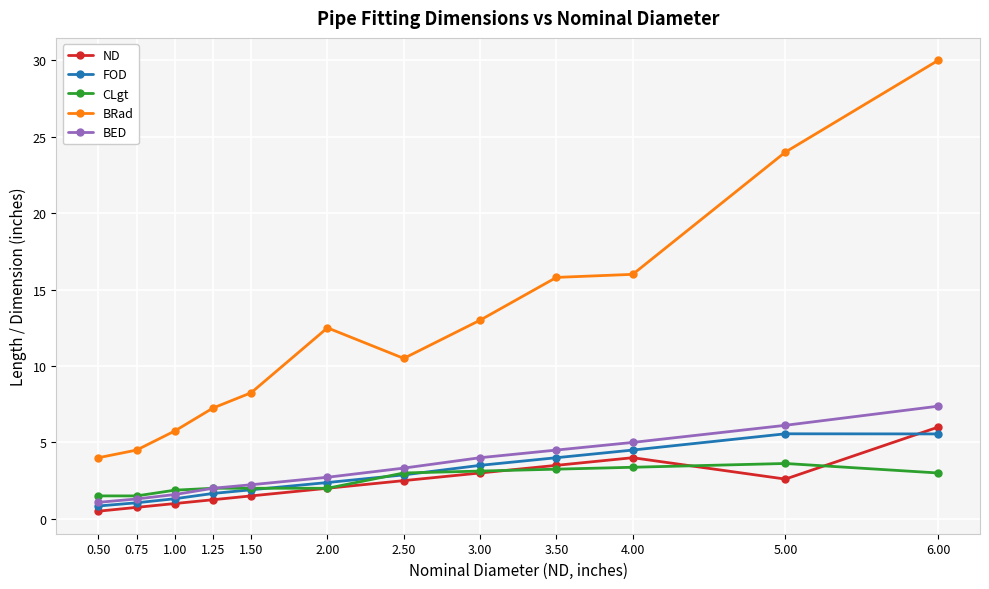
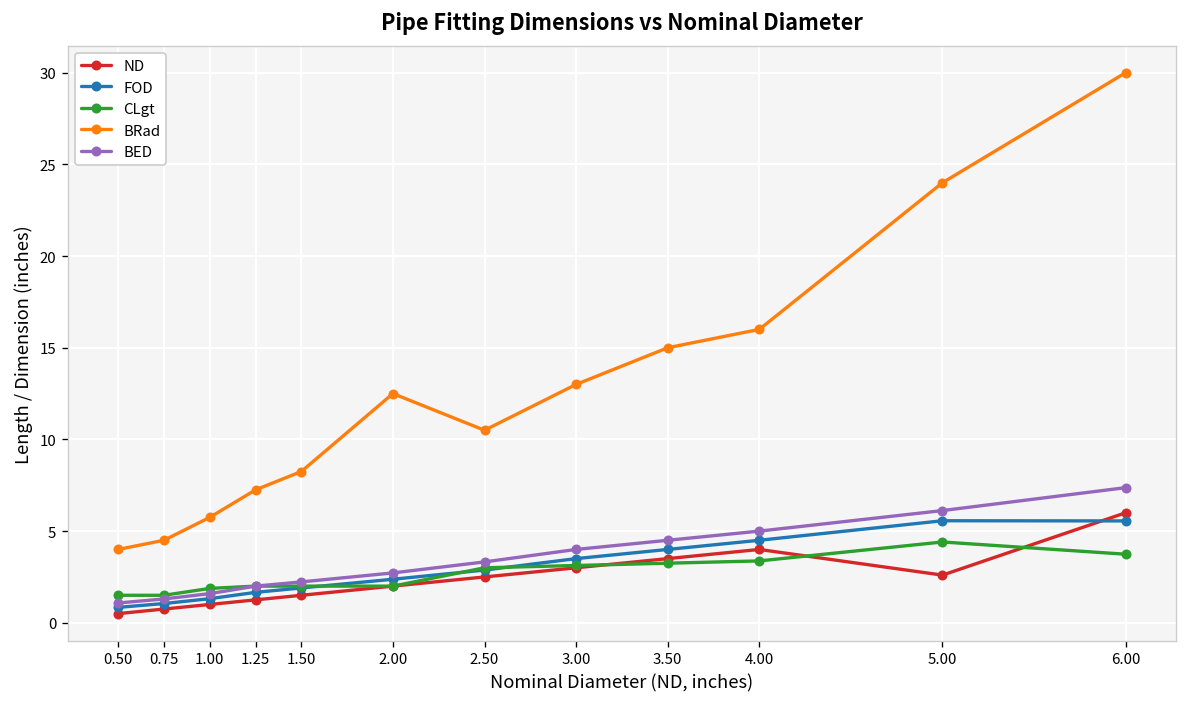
BRad, 3.50: 15.8 -> 15.0
CLgt, 5.00: 3.6 -> 4.4
CLgt, 6.00: 3.0 -> 3.7
